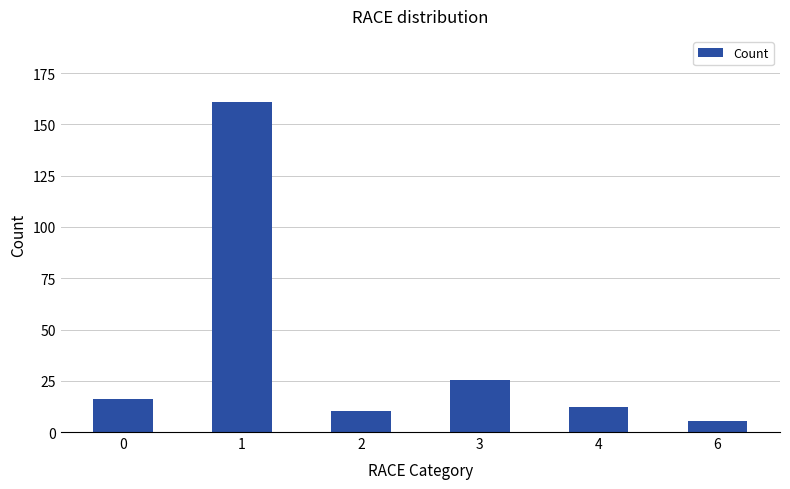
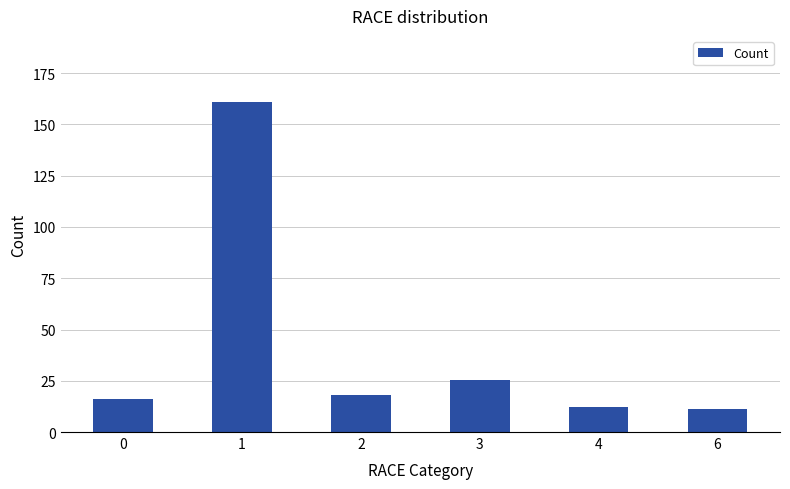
2: 10 -> 18
6: 6 -> 11
